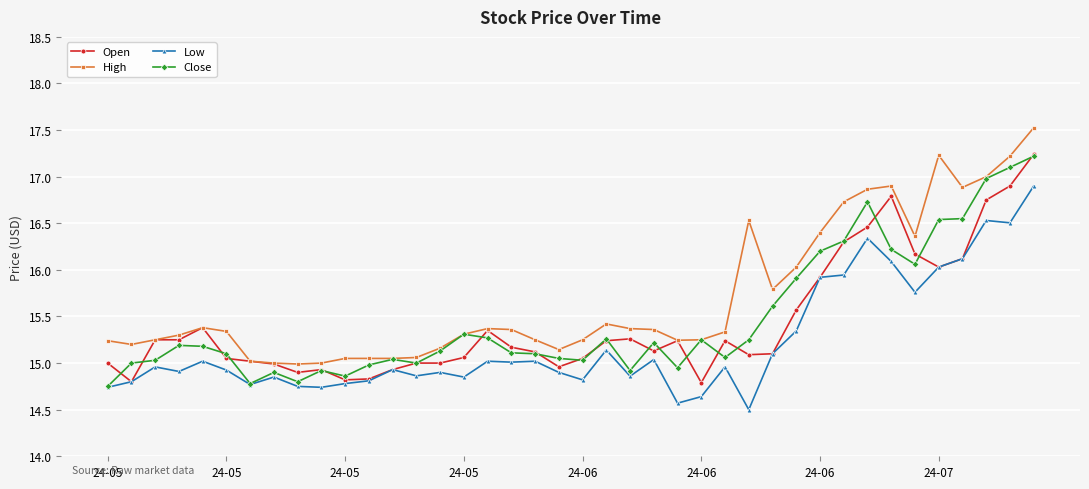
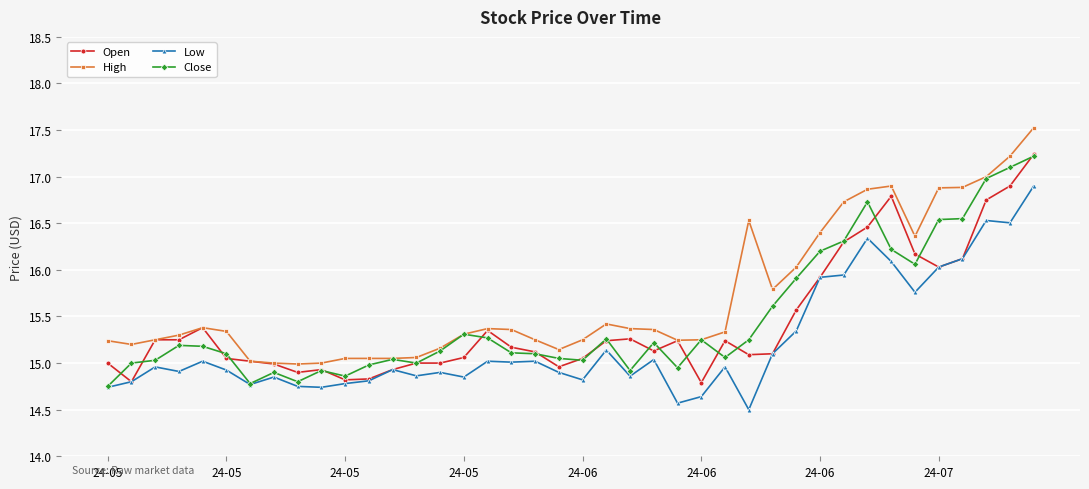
High, 24-07: 17.2 -> 16.9
